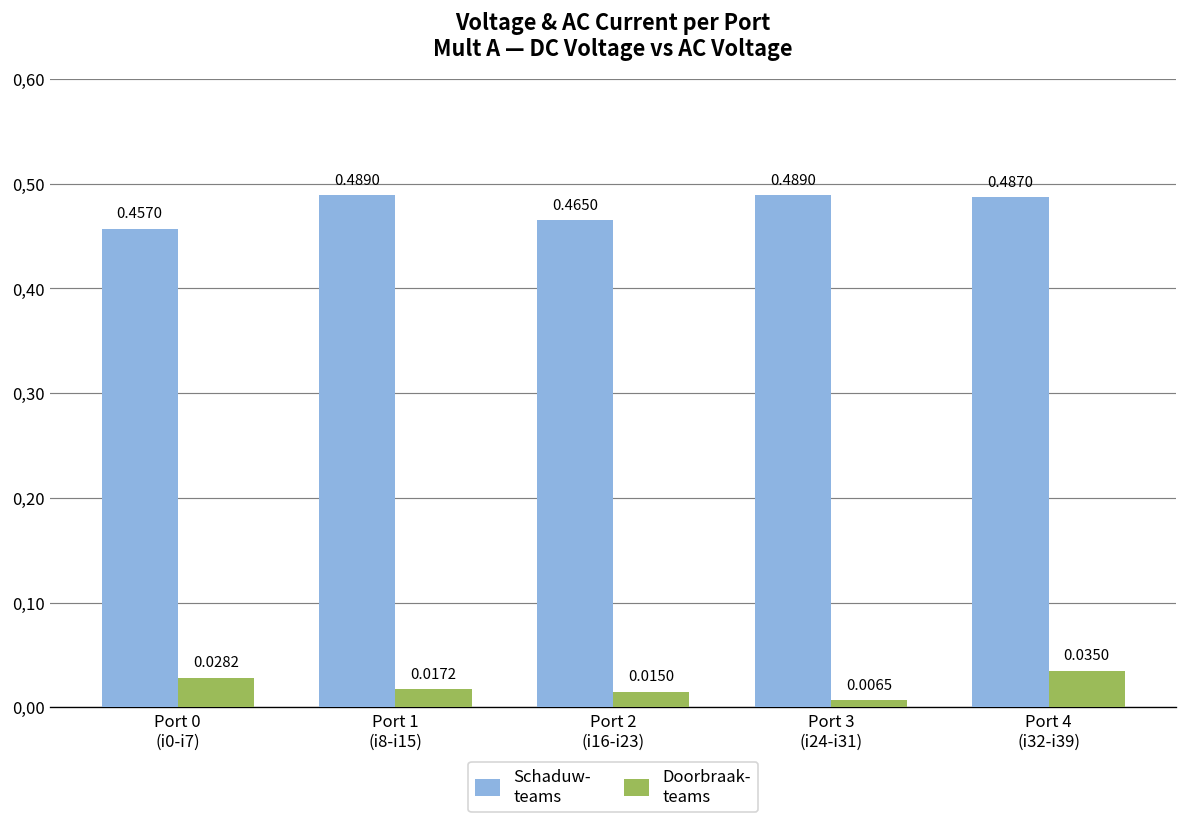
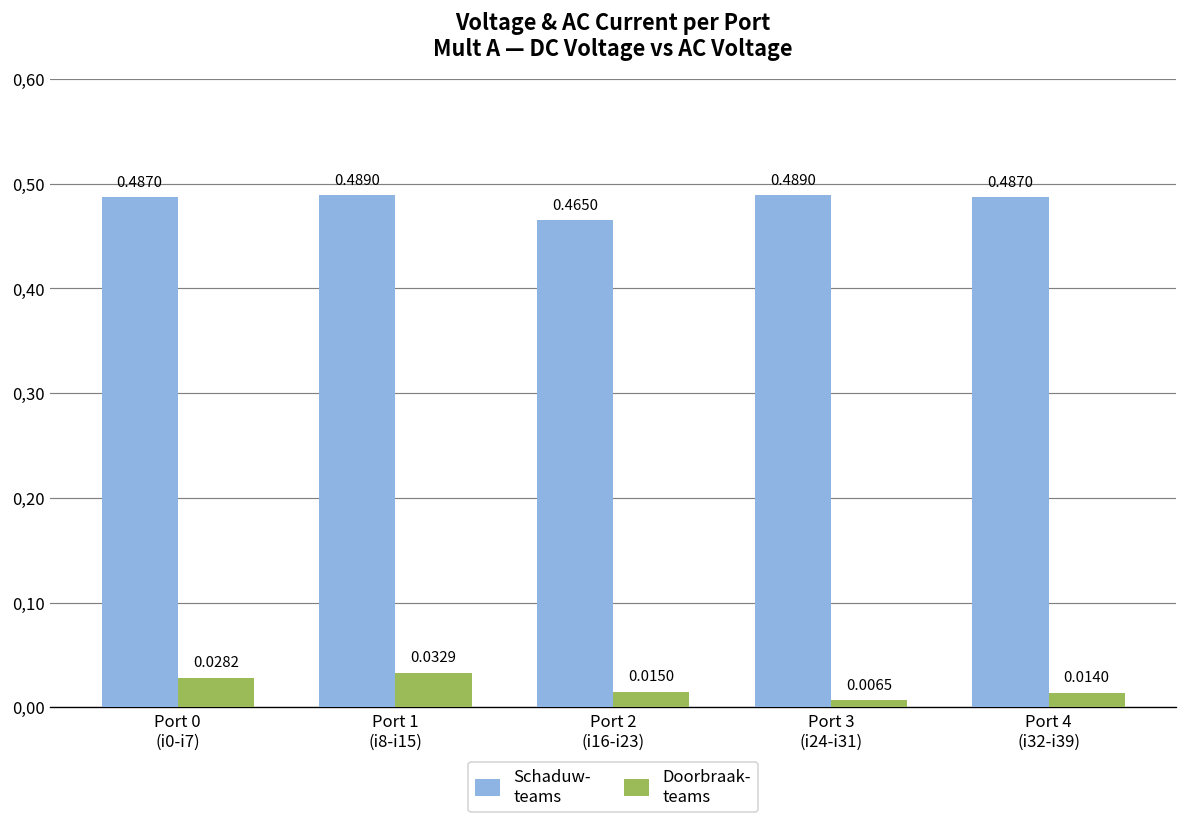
Schaduw- teams, Port 0 (i0-i7): 0.4570 -> 0.4870
Doorbraak- teams, Port 1 (i8-i15): 0.0172 -> 0.0329
Doorbraak- teams, Port 4 (i32-i39): 0.0350 -> 0.0140
